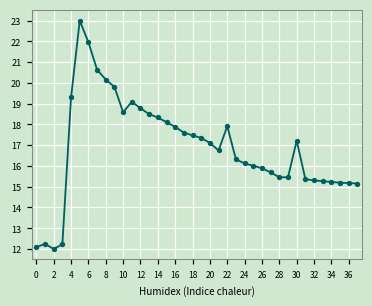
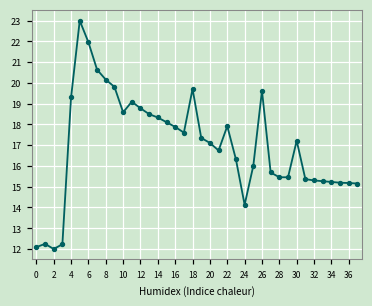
18: 17.5 -> 19.7
24: 16.1 -> 14.1
26: 15.9 -> 19.6
